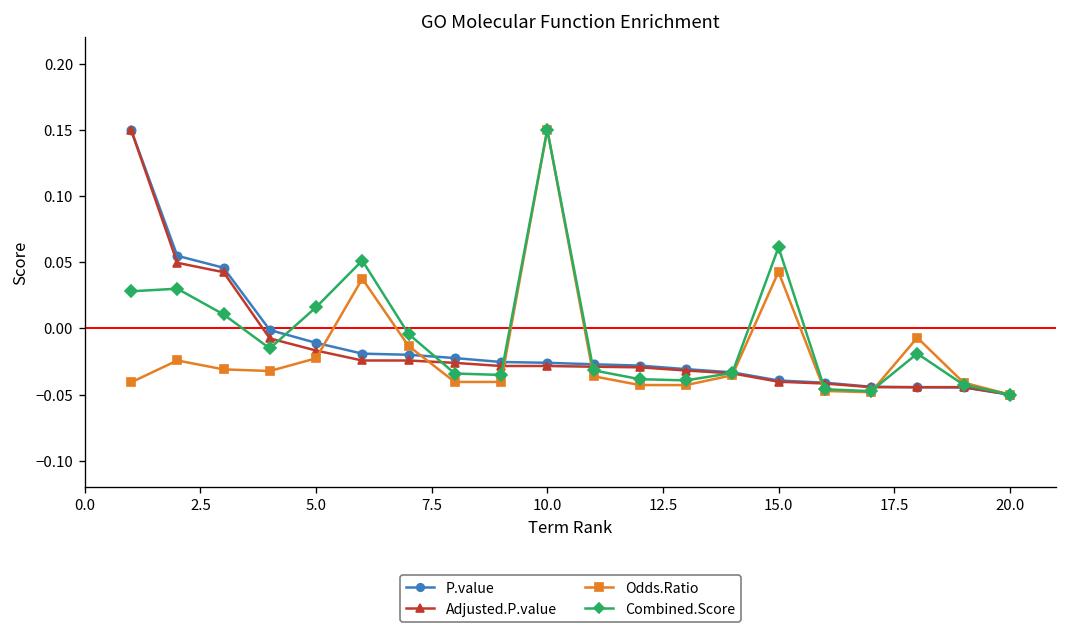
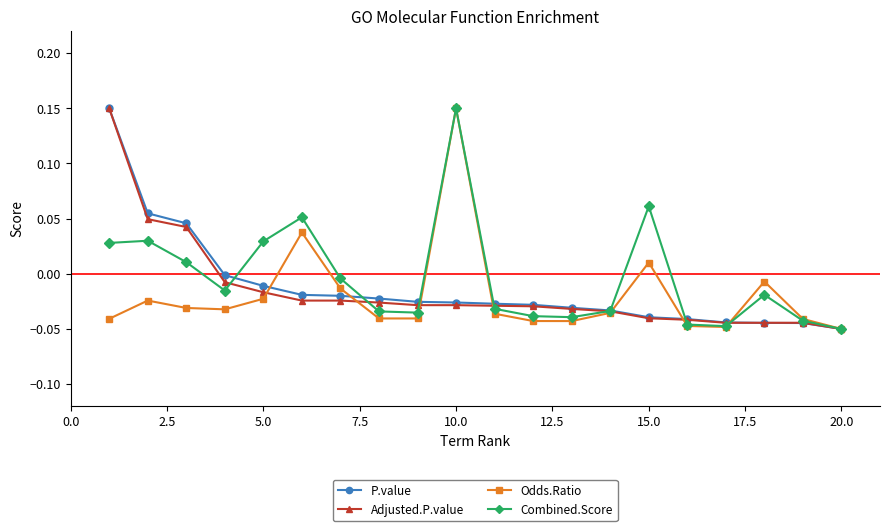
Combined.Score, 5.0: 0.016 -> 0.029
Odds.Ratio, 15.0: 0.043 -> 0.010
